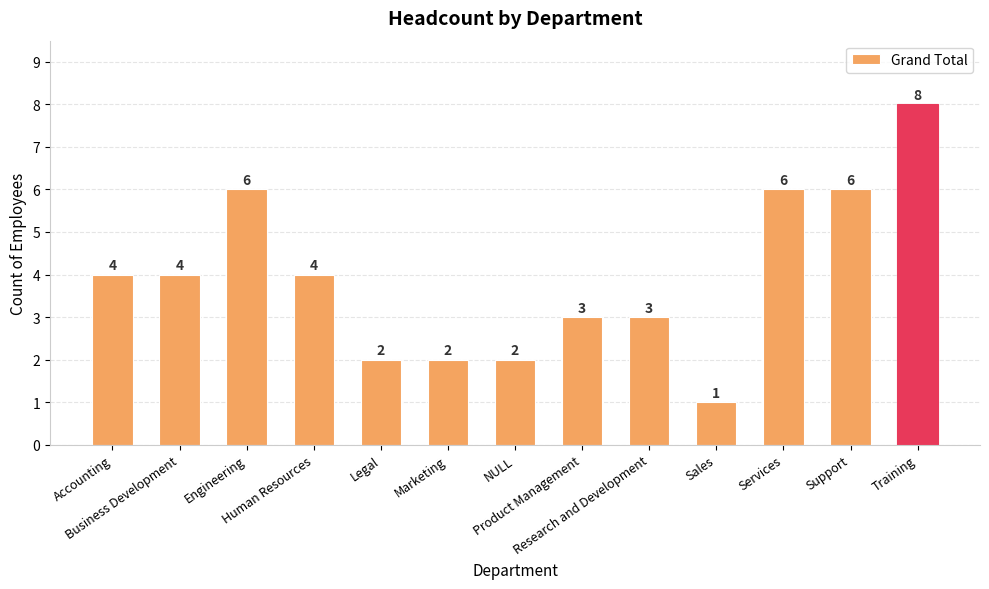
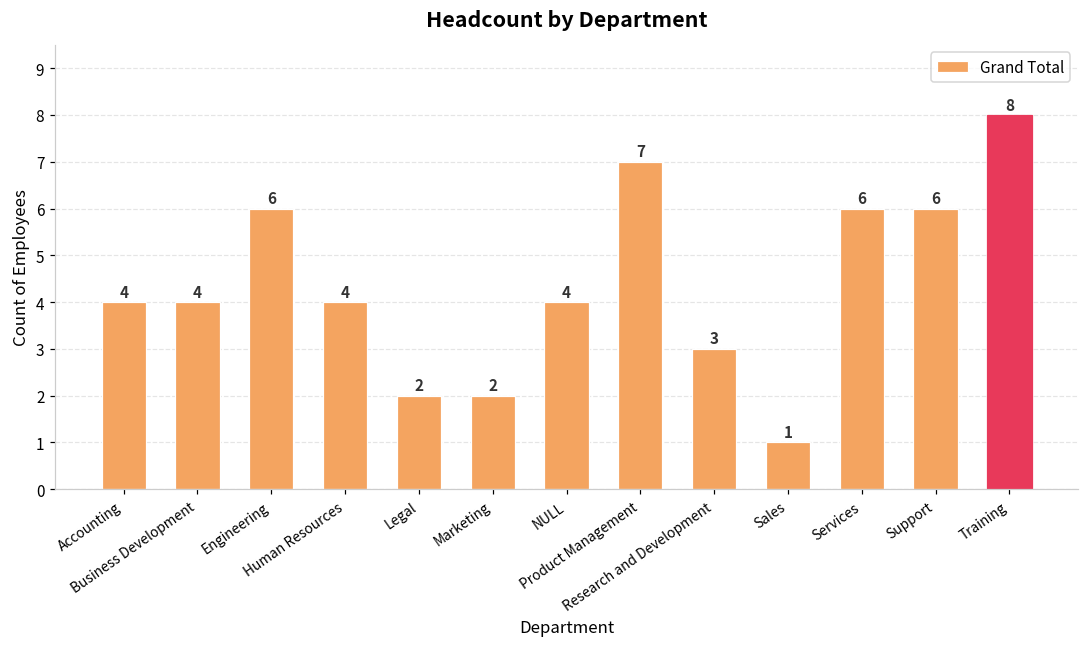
NULL: 2 -> 4
Product Management: 3 -> 7
